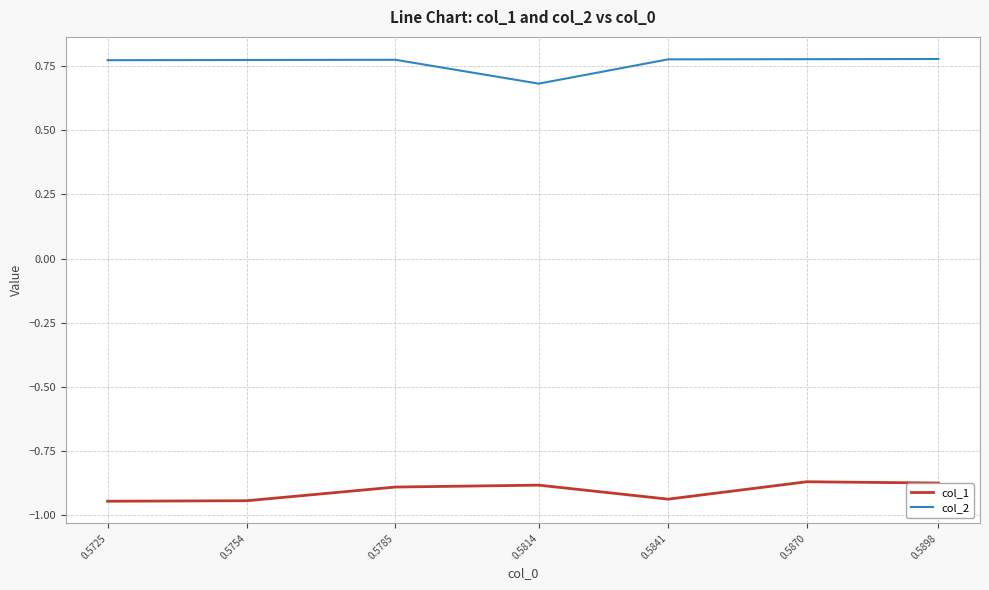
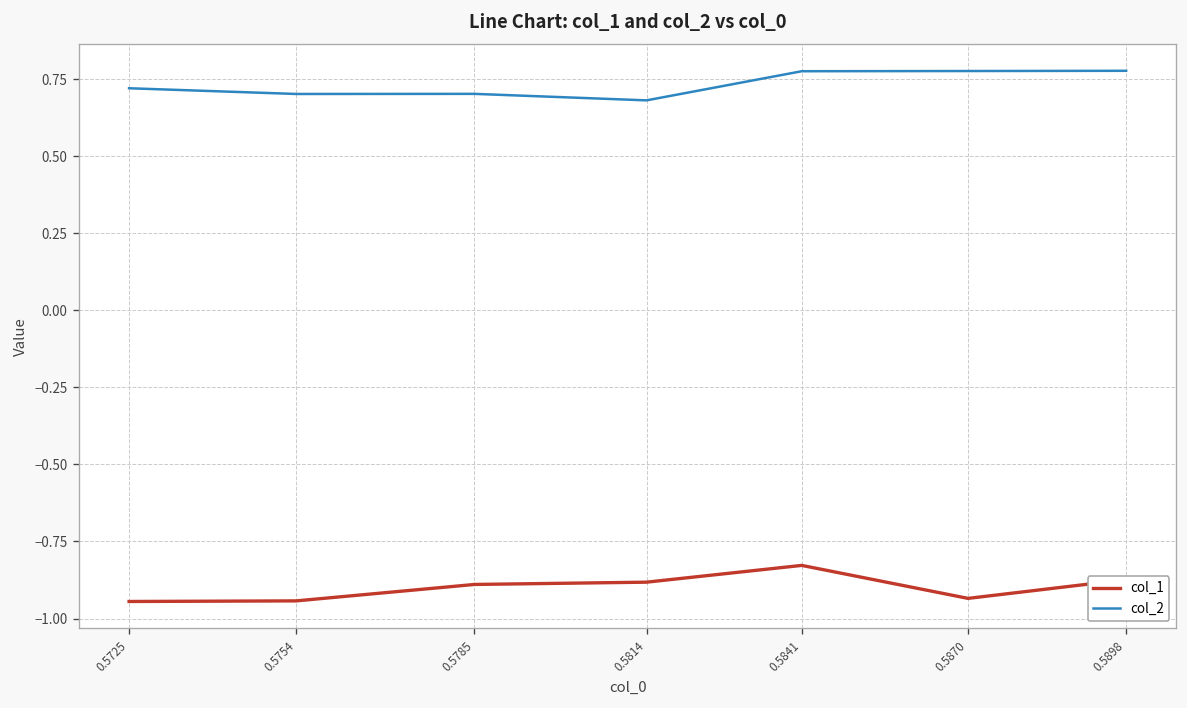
col_2, 0.5725: 0.77 -> 0.72
col_2, 0.5754: 0.77 -> 0.70
col_2, 0.5785: 0.77 -> 0.70
col_1, 0.5841: -0.94 -> -0.83
col_1, 0.5870: -0.87 -> -0.93
